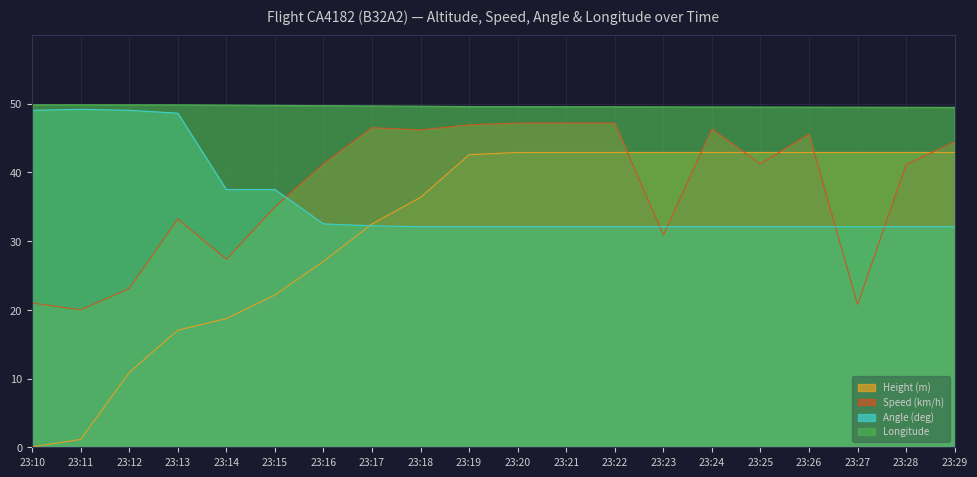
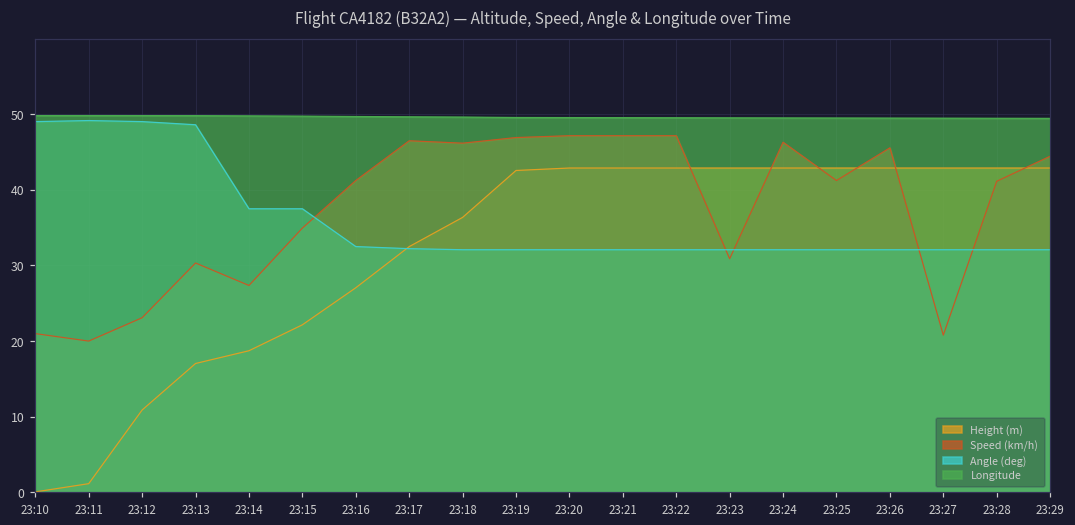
Speed (km/h), 23:13: 33 -> 30
